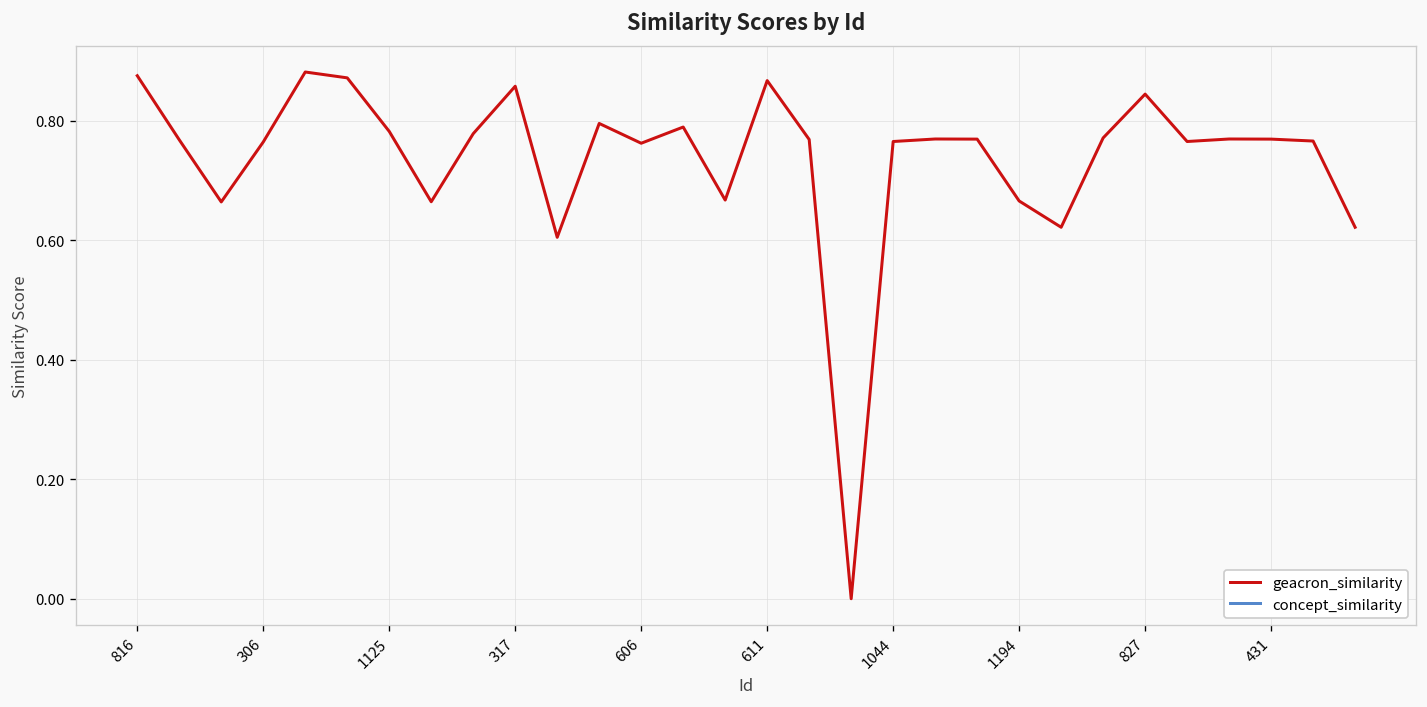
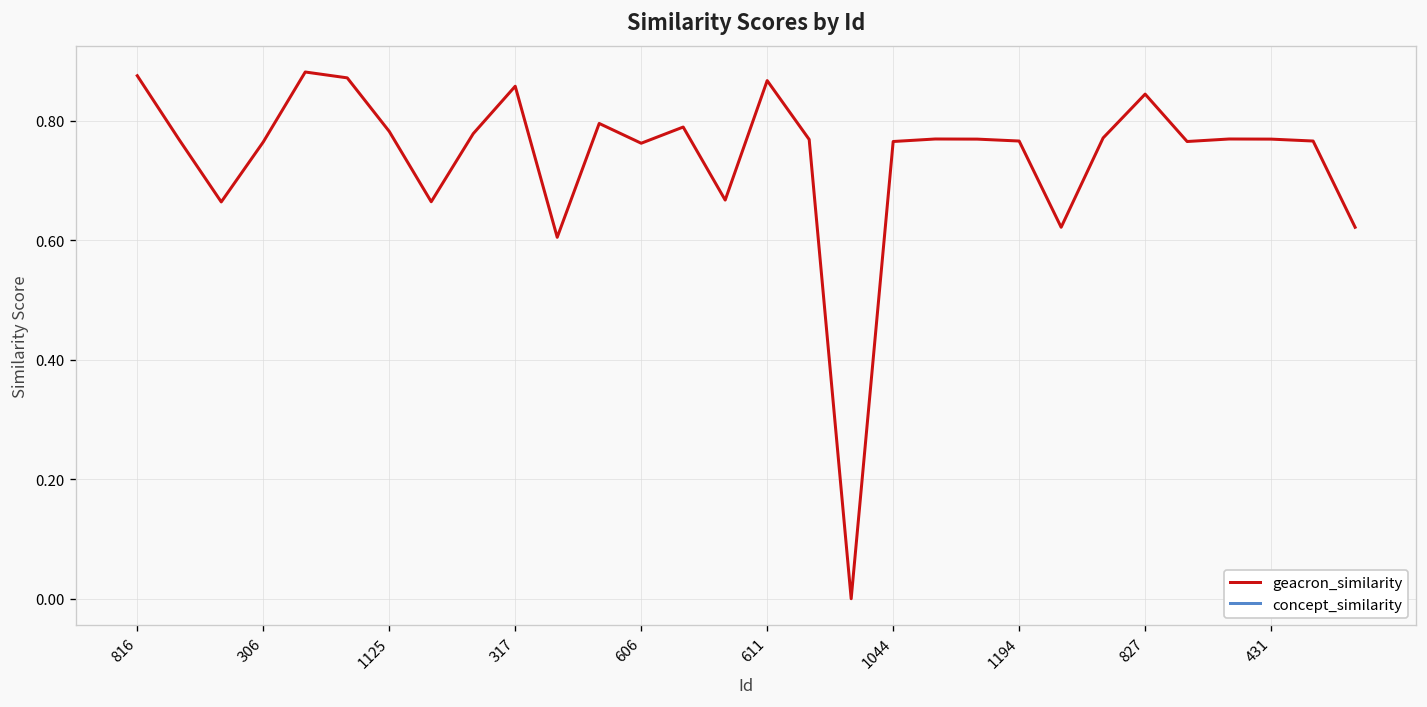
1194: 0.67 -> 0.77
